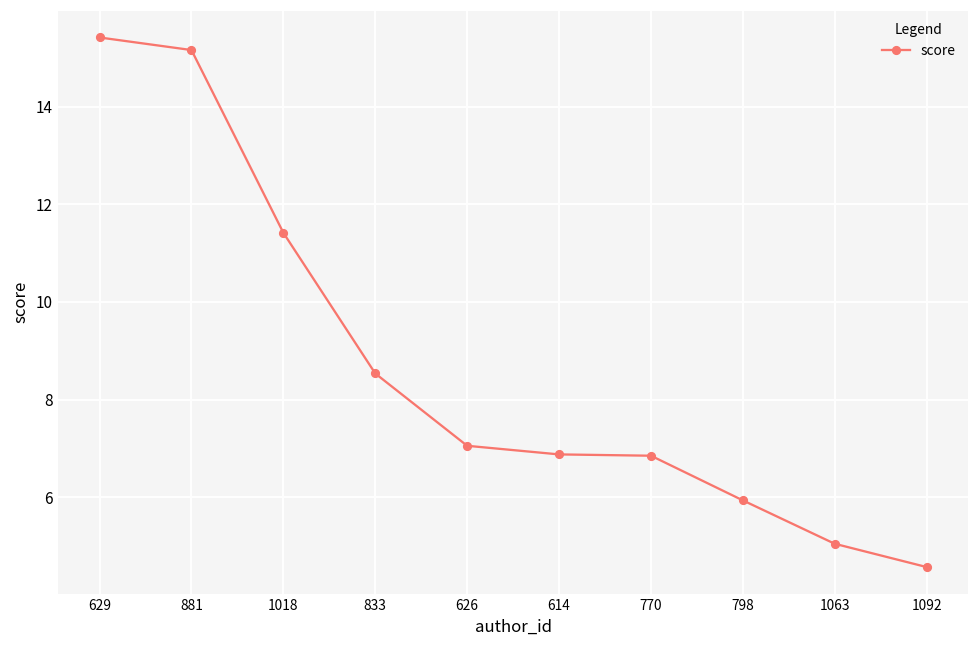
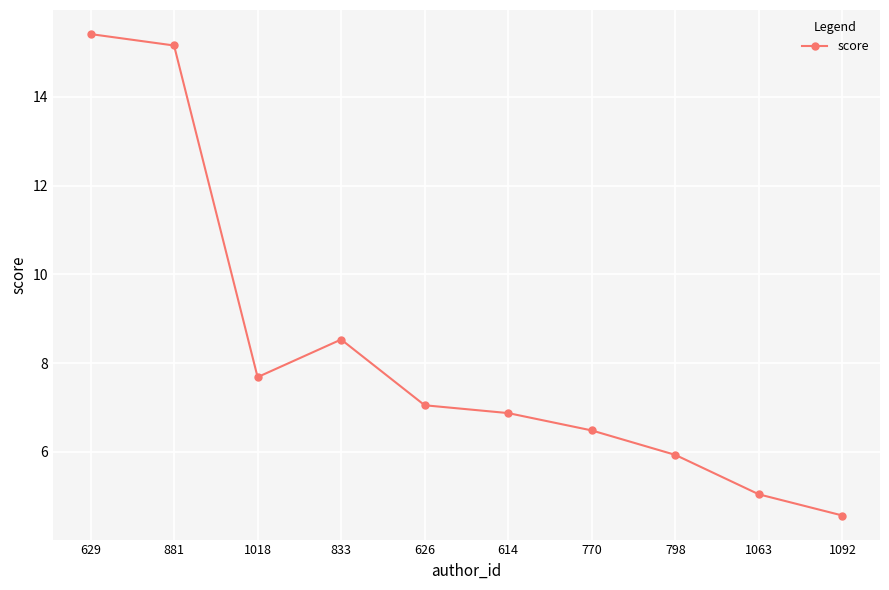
1018: 11.4 -> 7.7
770: 6.8 -> 6.5
